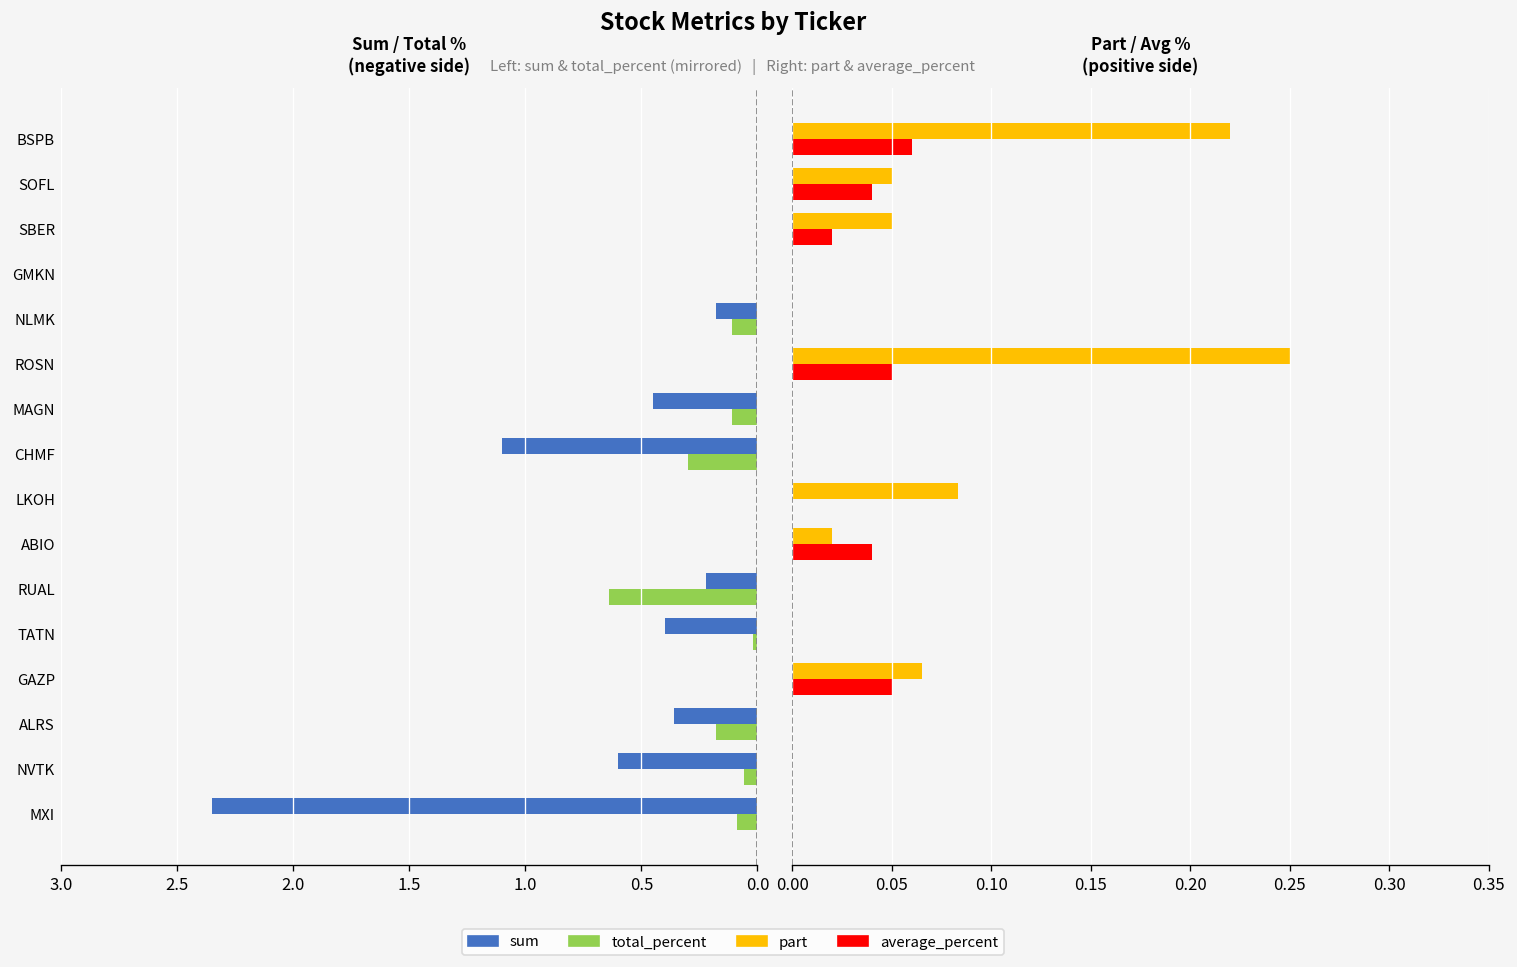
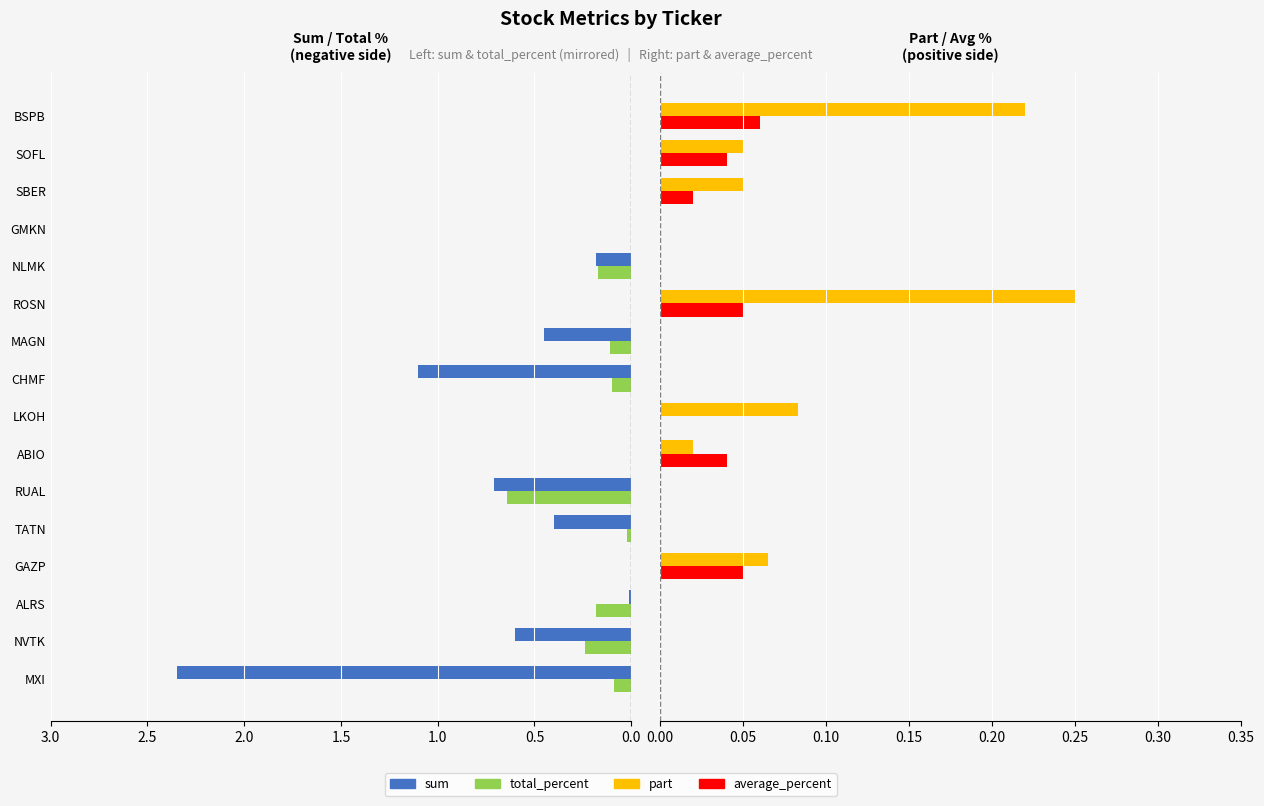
Sum / Total % (negative side), total_percent, NLMK: 0.11 -> 0.17
Sum / Total % (negative side), total_percent, CHMF: 0.30 -> 0.10
Sum / Total % (negative side), sum, RUAL: 0.22 -> 0.71
Sum / Total % (negative side), sum, ALRS: 0.36 -> 0.01
Sum / Total % (negative side), total_percent, NVTK: 0.06 -> 0.24
